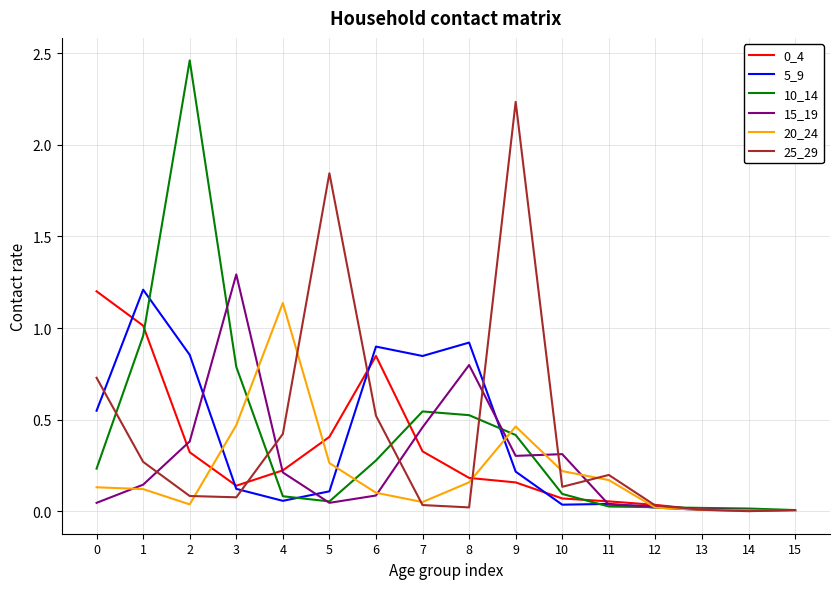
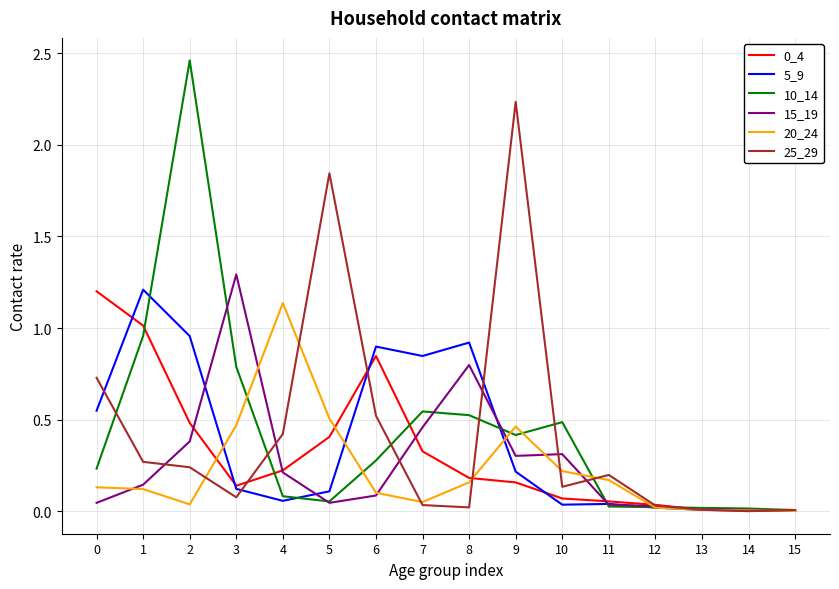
0_4, 2: 0.32 -> 0.48
5_9, 2: 0.85 -> 0.96
25_29, 2: 0.08 -> 0.24
20_24, 5: 0.26 -> 0.51
10_14, 10: 0.09 -> 0.49
